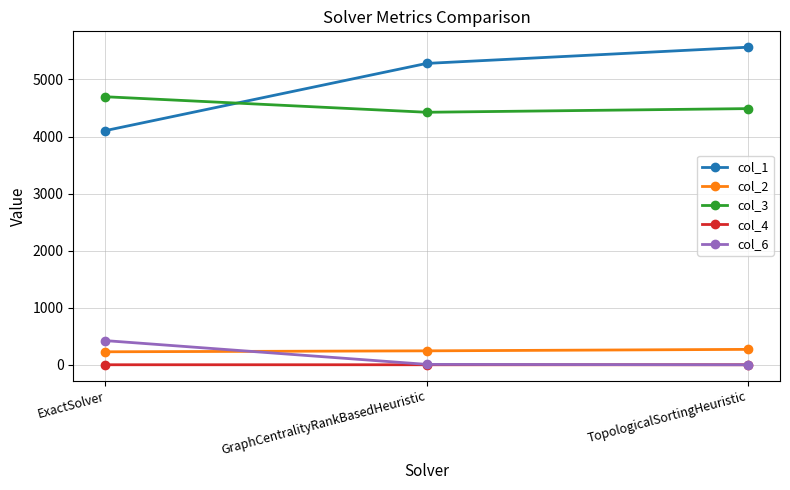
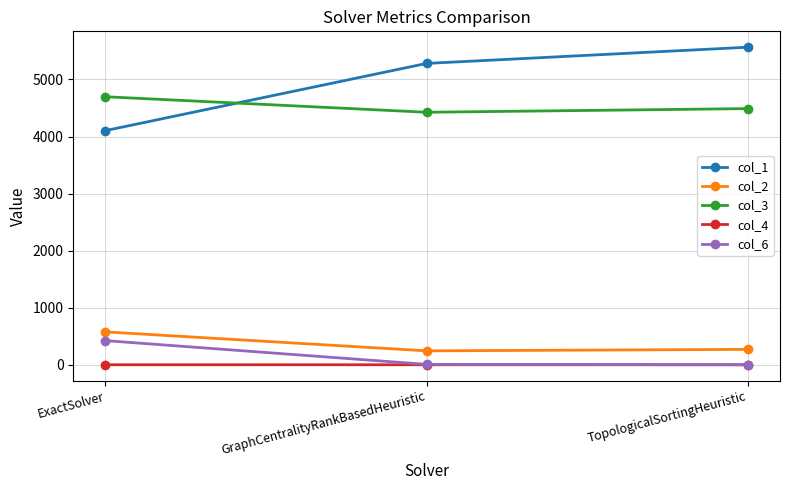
col_2, ExactSolver: 200 -> 600
